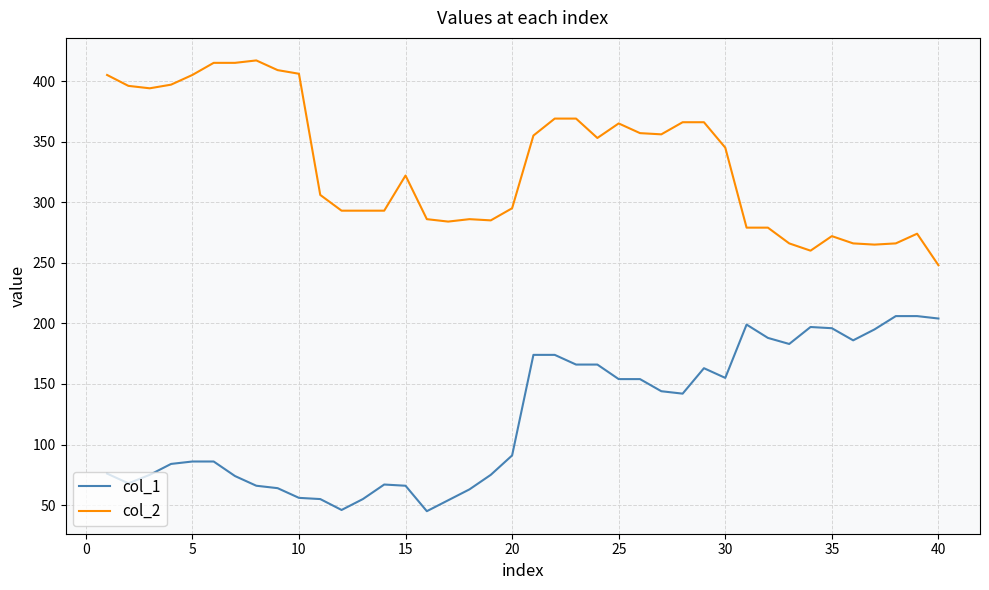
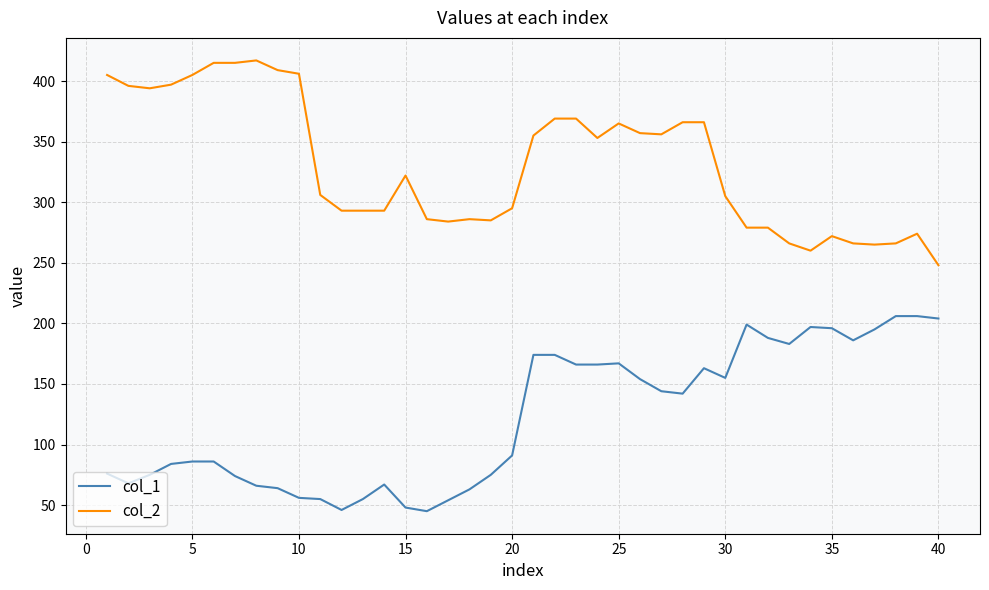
col_1, 15: 66 -> 48
col_1, 25: 154 -> 167
col_2, 30: 345 -> 305
